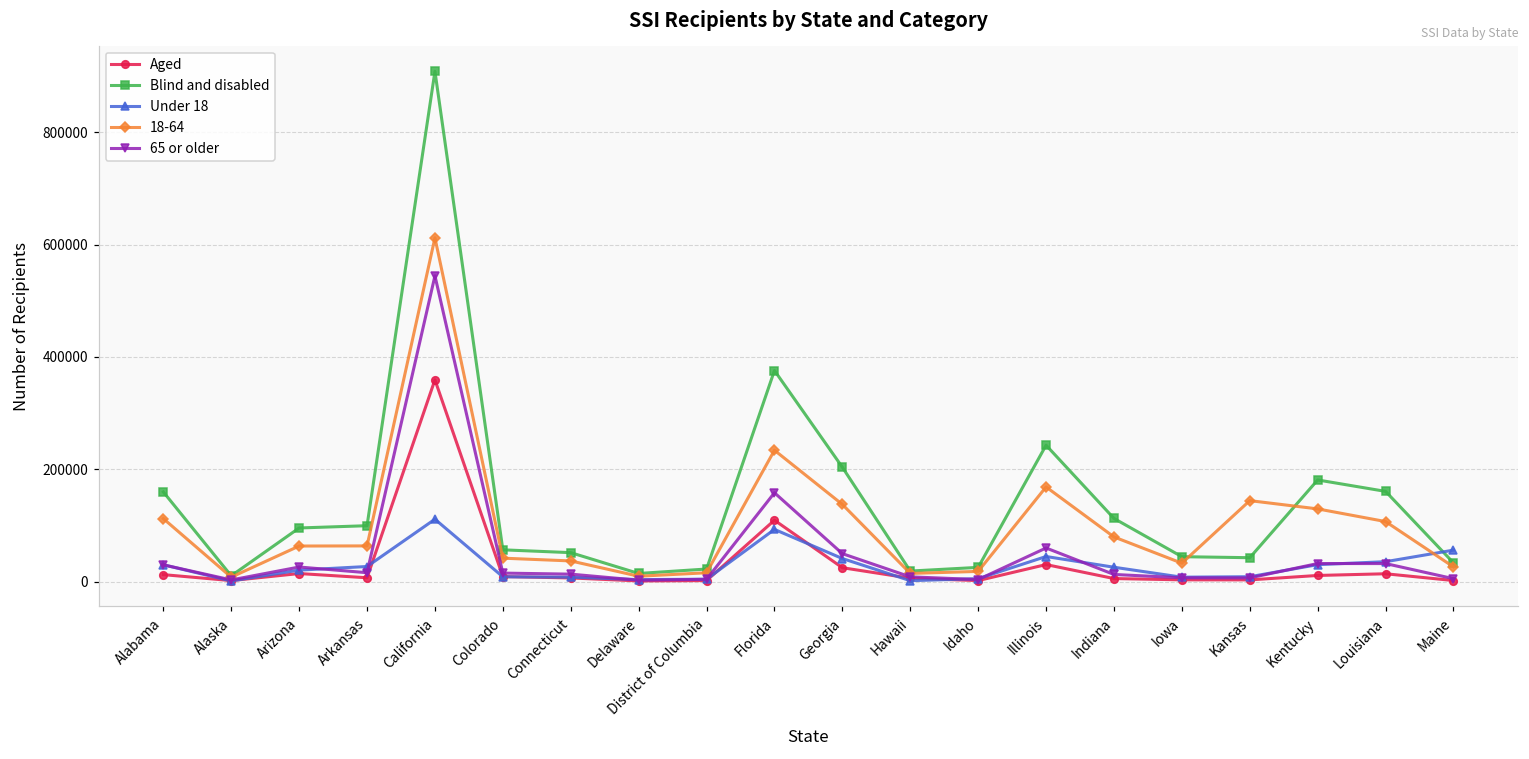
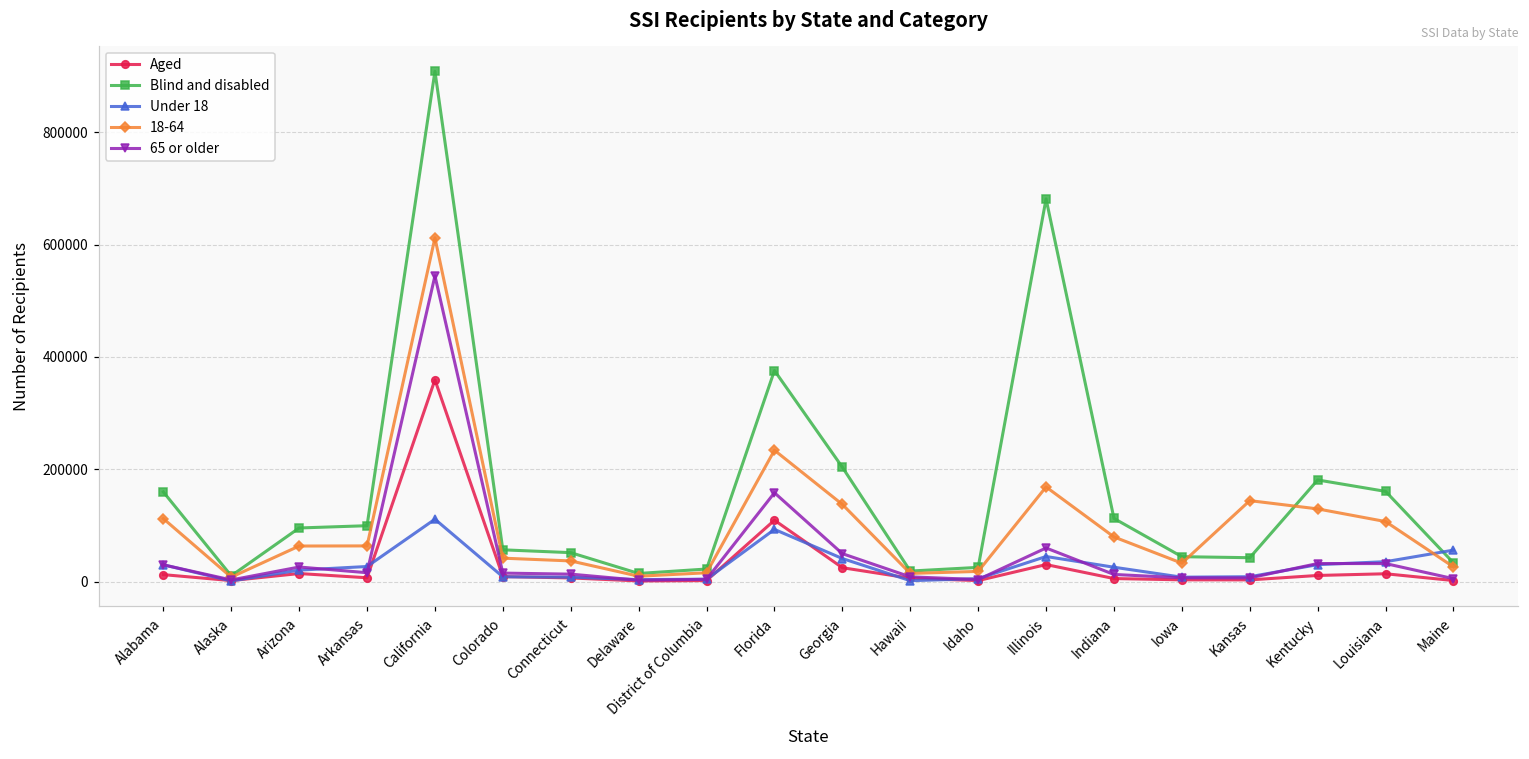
Blind and disabled, Illinois: 240000 -> 680000
